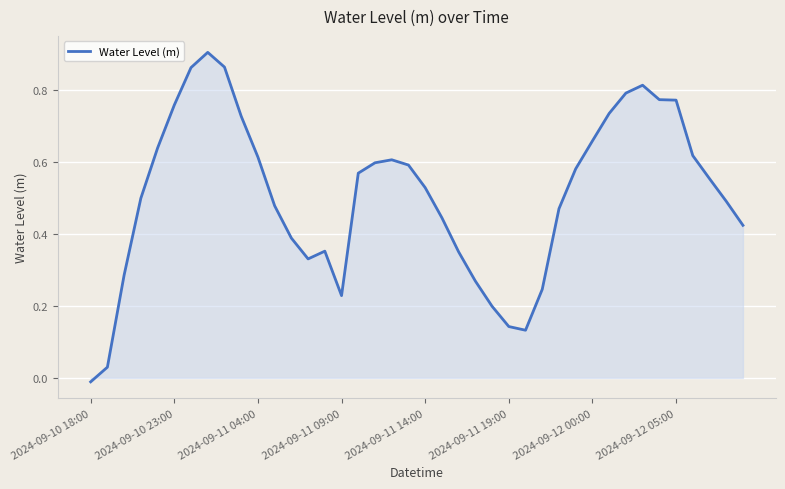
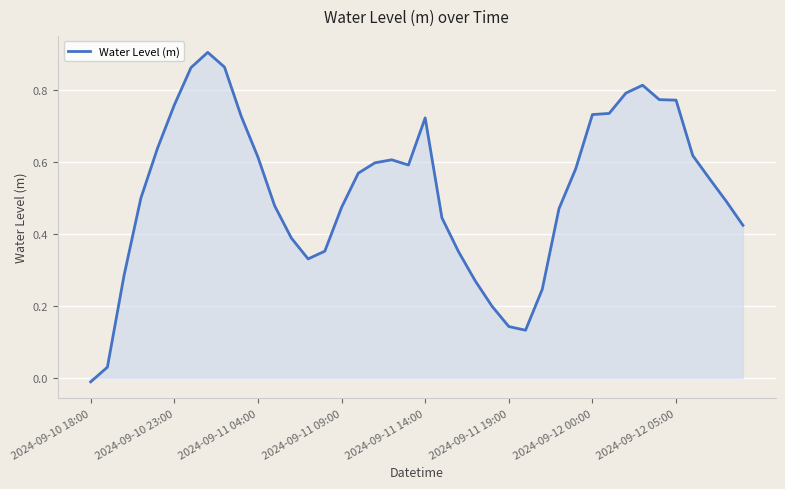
Water Level (m), 2024-09-11 09:00: 0.23 -> 0.47
Water Level (m), 2024-09-11 14:00: 0.53 -> 0.72
Water Level (m), 2024-09-12 00:00: 0.66 -> 0.73
